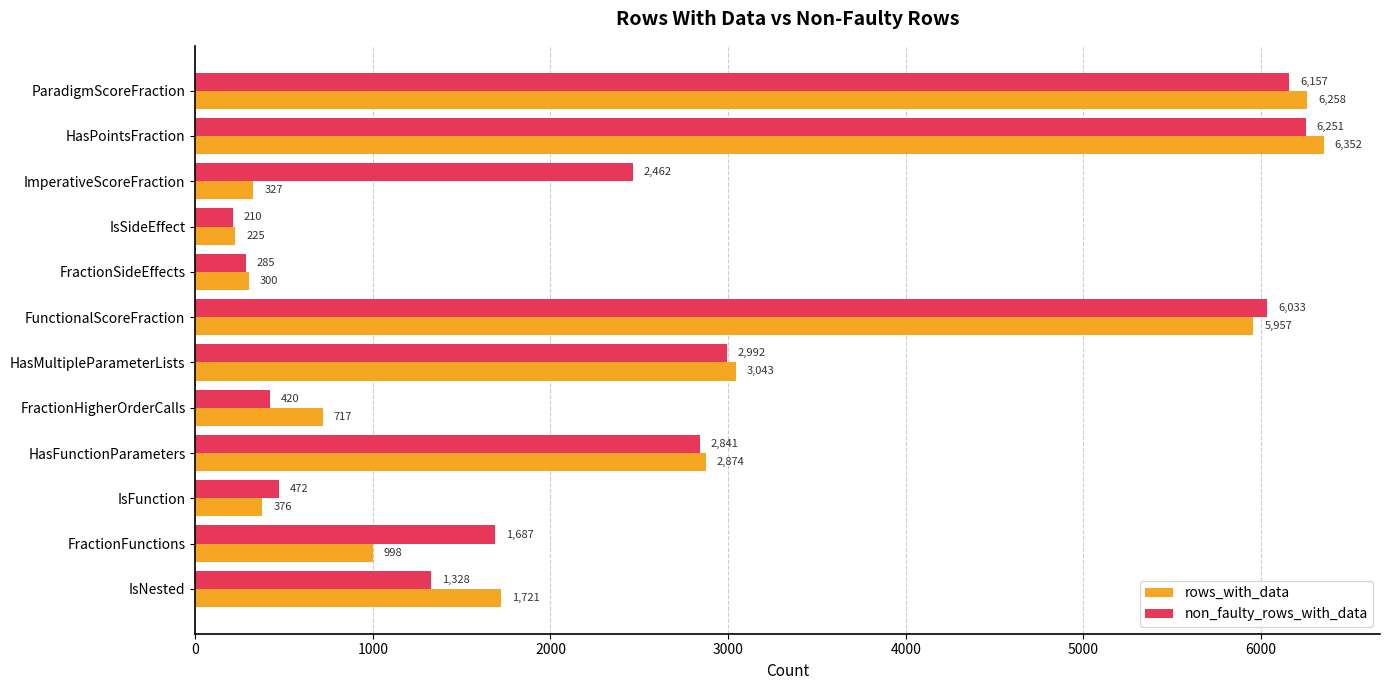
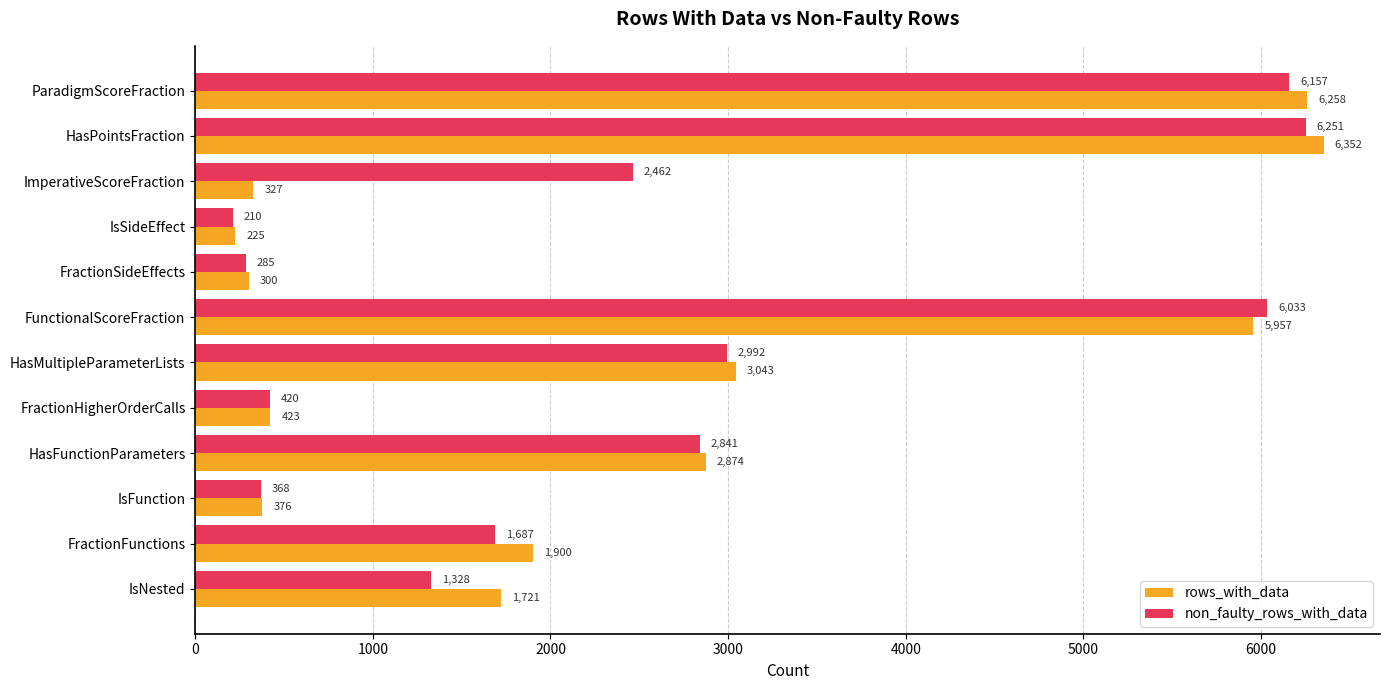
rows_with_data, FractionHigherOrderCalls: 717 -> 423
non_faulty_rows_with_data, IsFunction: 472 -> 368
rows_with_data, FractionFunctions: 998 -> 1,900
